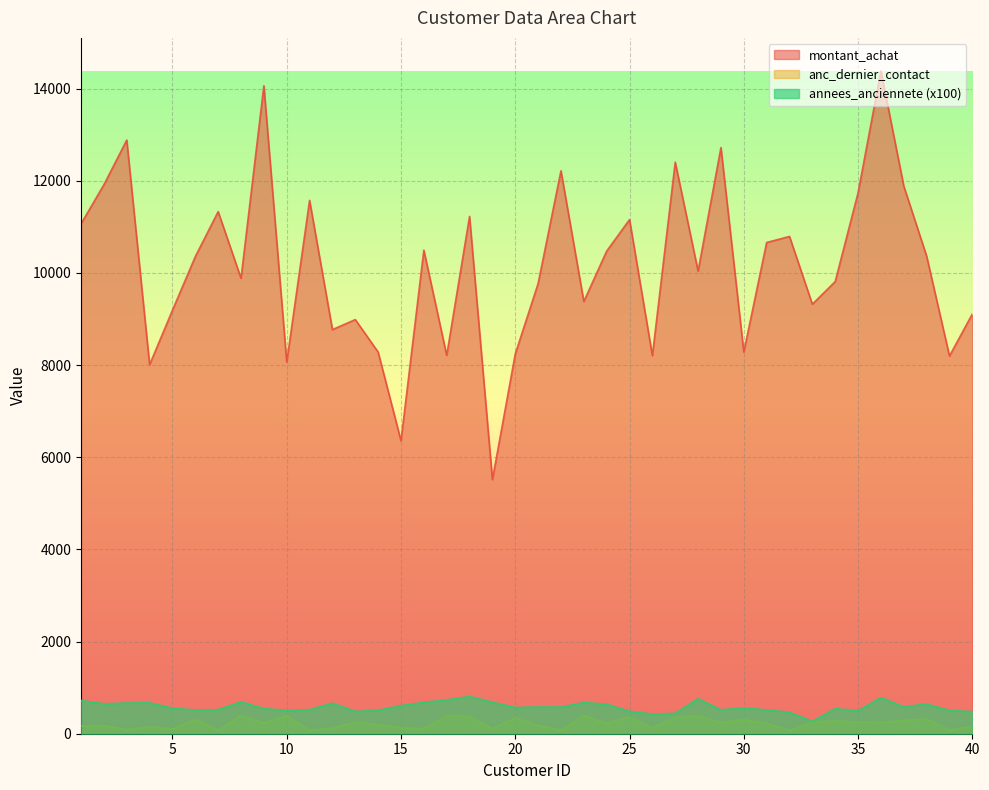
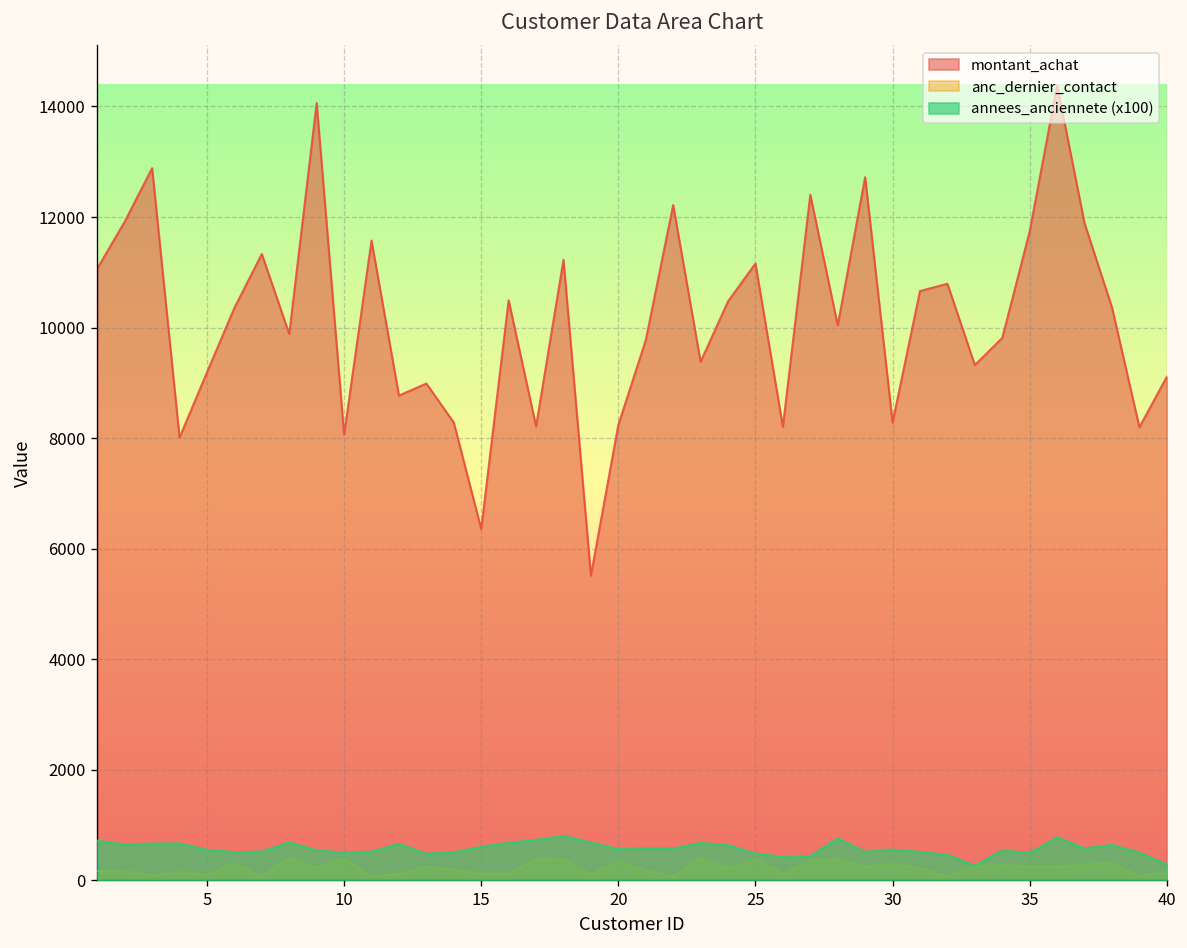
annees_anciennete (x100), 40: 500 -> 300
